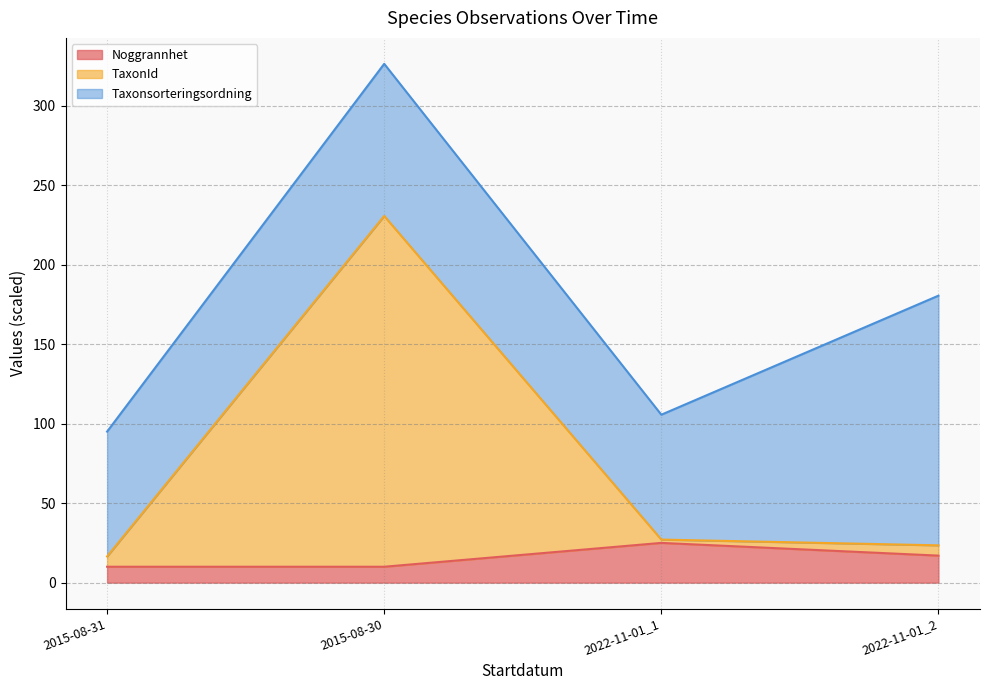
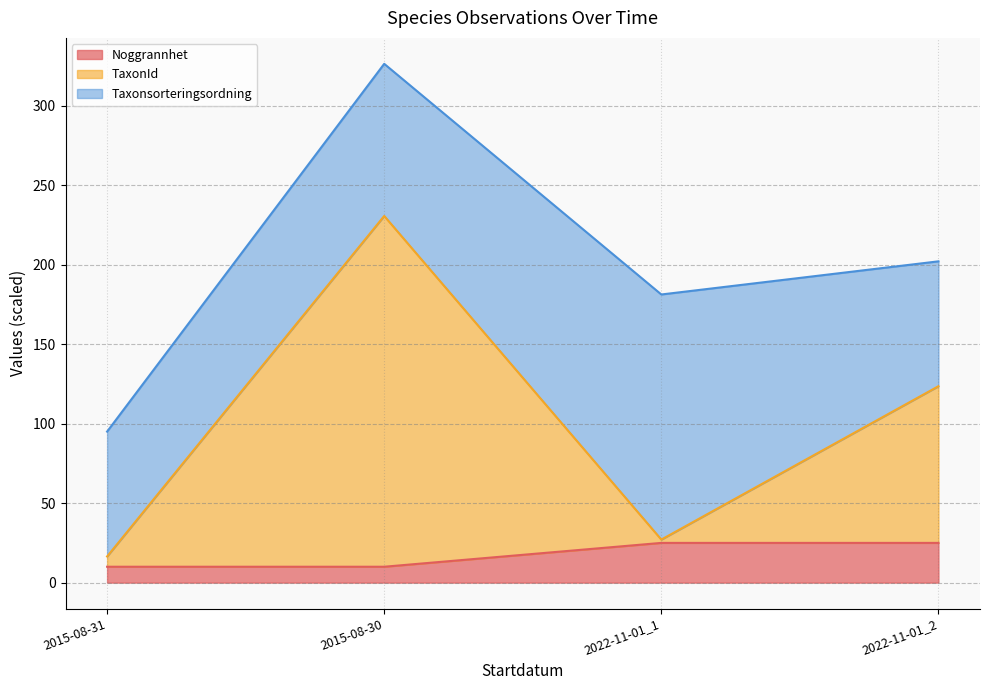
Taxonsorteringsordning, 2022-11-01_1: 79 -> 154
Noggrannhet, 2022-11-01_2: 17 -> 25
TaxonId, 2022-11-01_2: 6 -> 99
Taxonsorteringsordning, 2022-11-01_2: 157 -> 79
